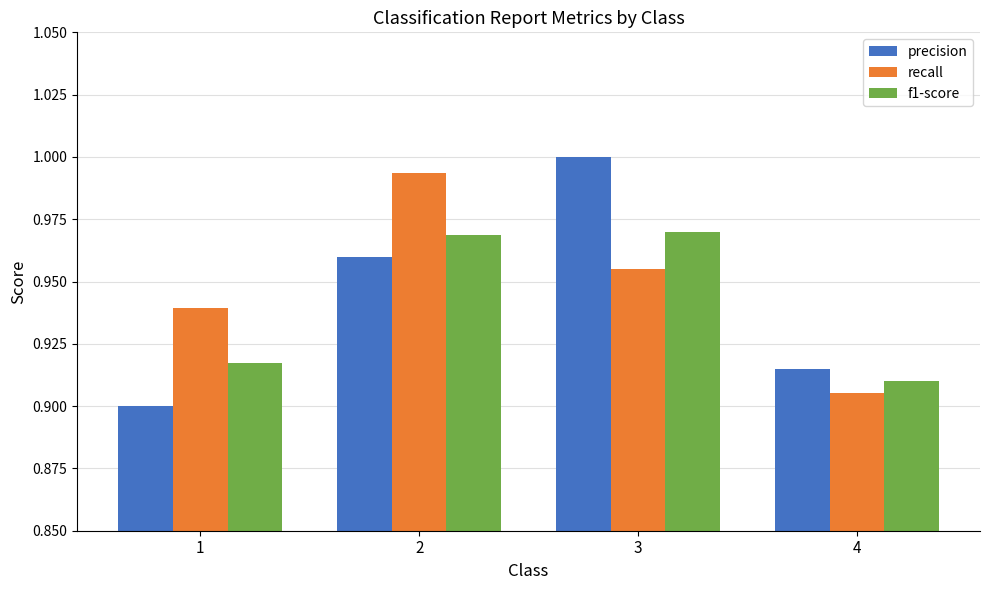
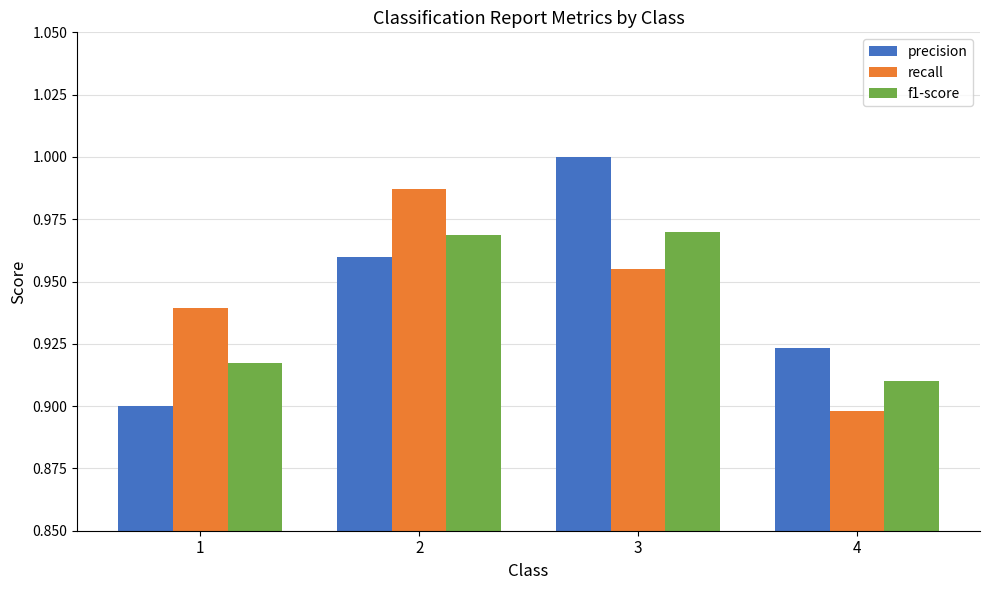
recall, 2: 0.994 -> 0.987
precision, 4: 0.915 -> 0.923
recall, 4: 0.905 -> 0.898
